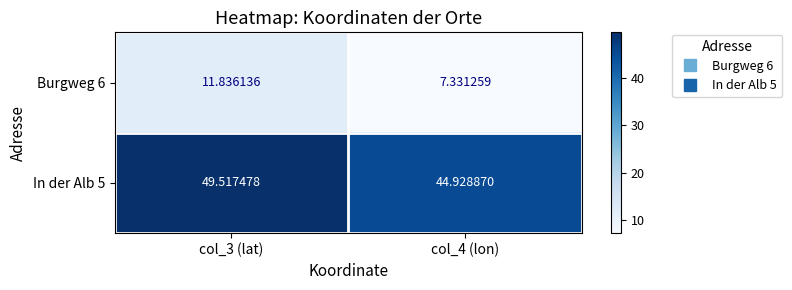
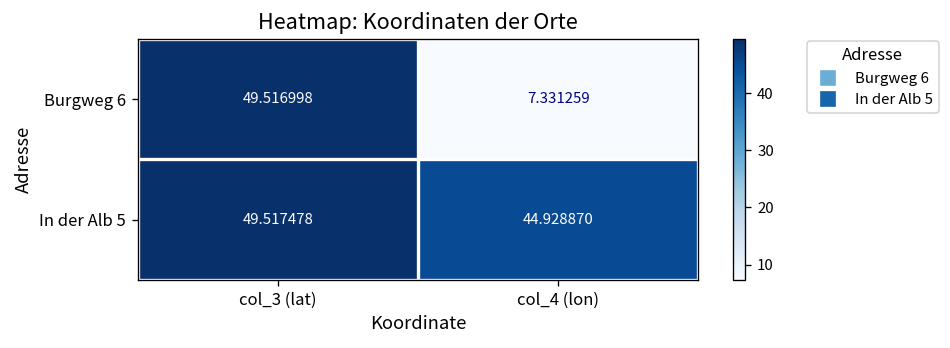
Burgweg 6, col_3 (lat): 11.836136 -> 49.516998
